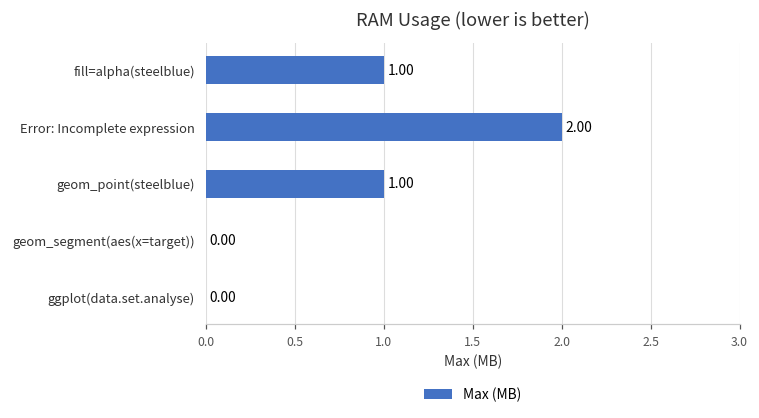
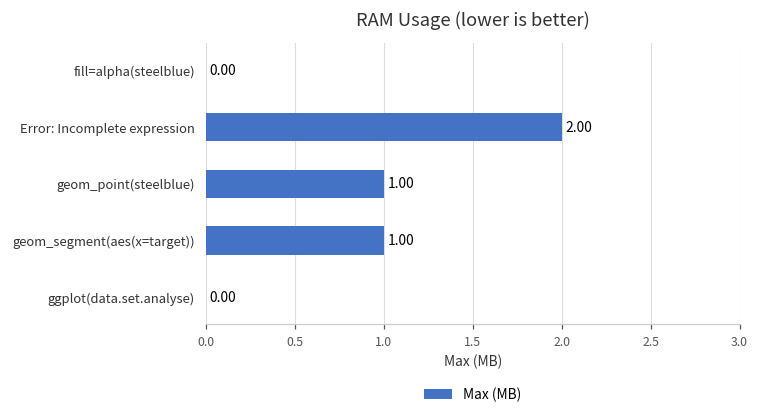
fill=alpha(steelblue): 1.00 -> 0.00
geom_segment(aes(x=target)): 0.00 -> 1.00
